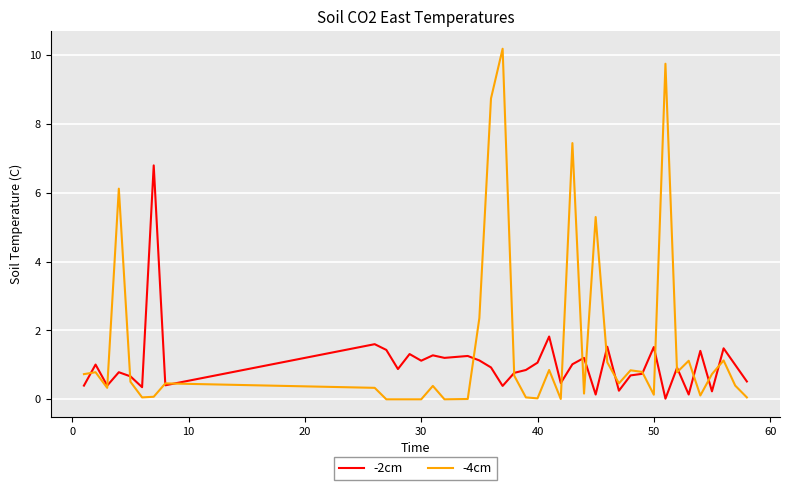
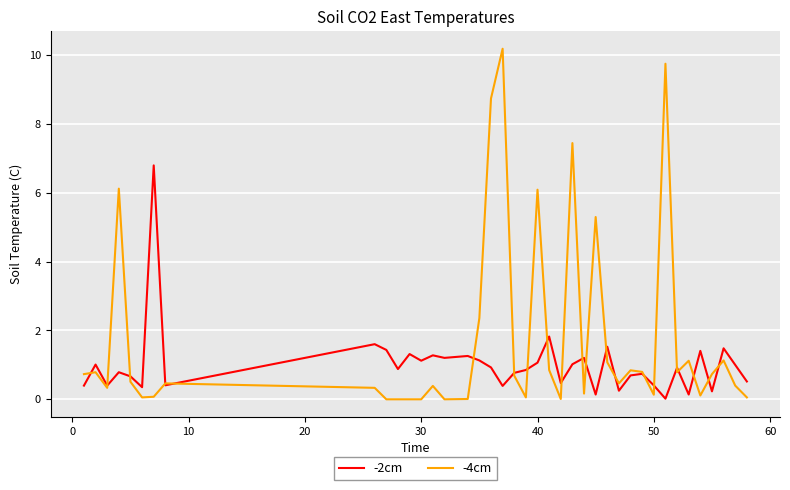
-4cm, 40: 0.0 -> 6.1
-2cm, 50: 1.5 -> 0.4
